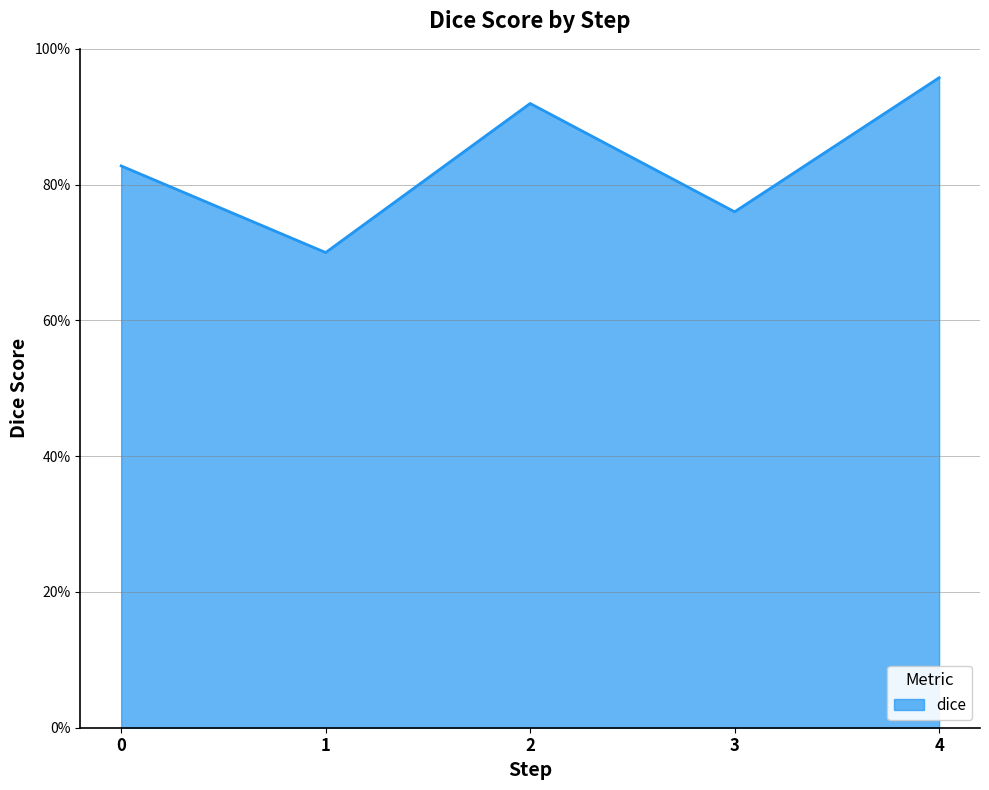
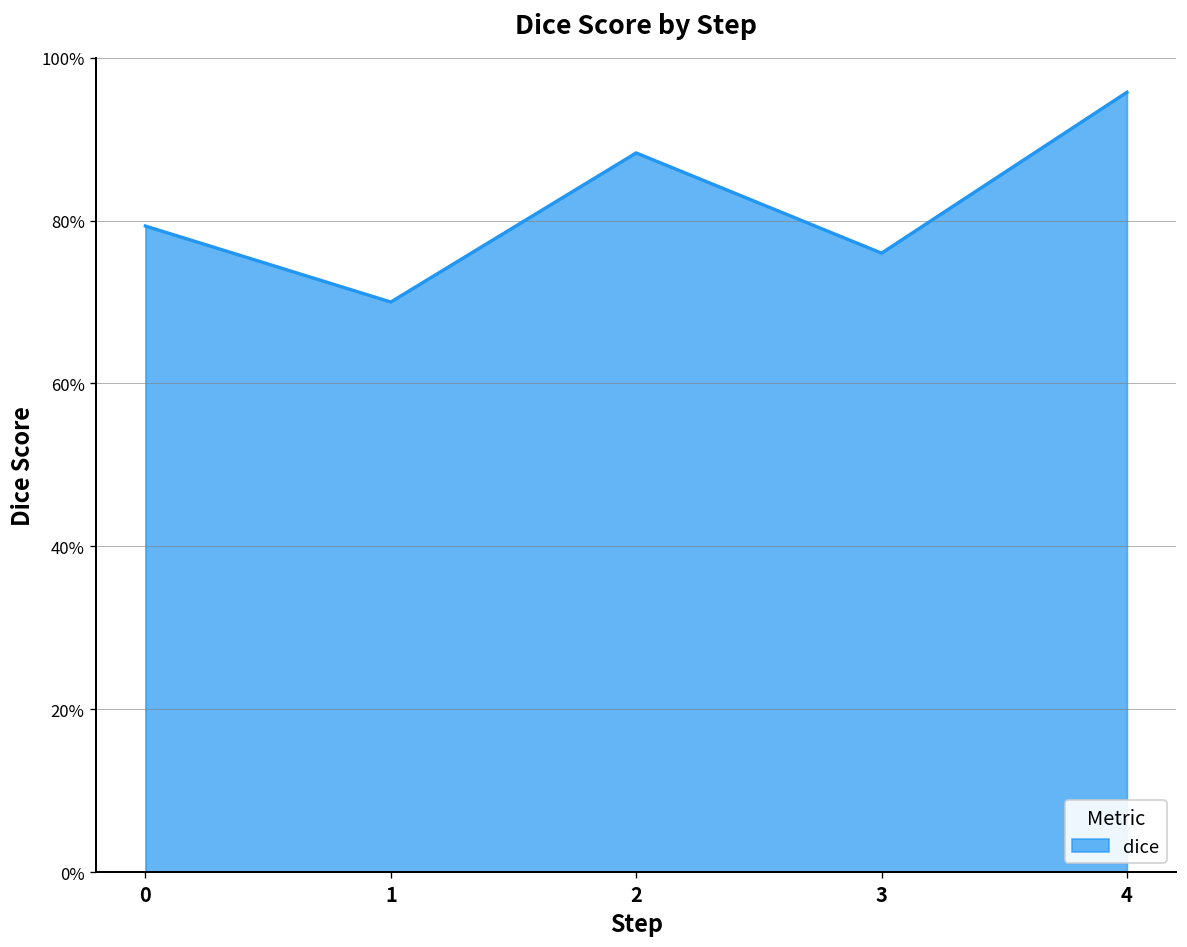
0: 83% -> 79%
2: 92% -> 88%
